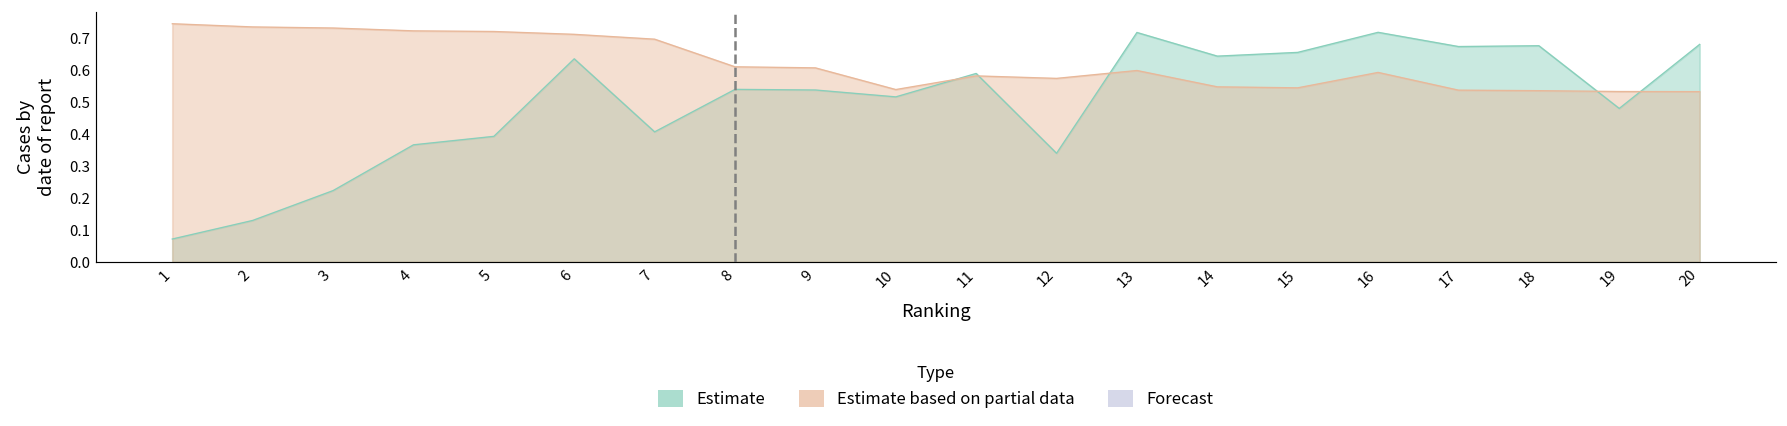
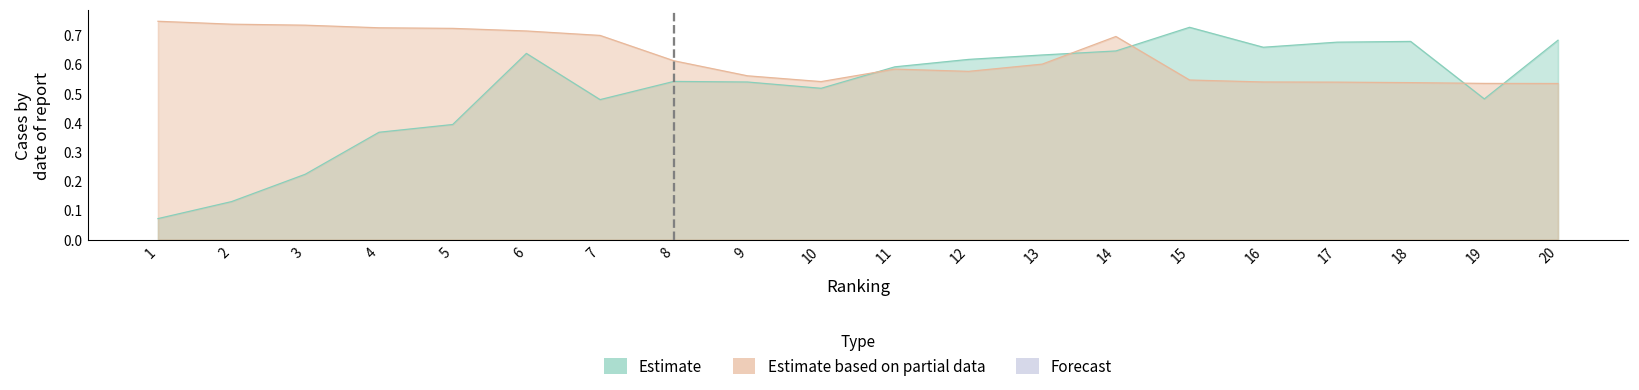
Estimate, 7: 0.41 -> 0.48
Estimate based on partial data, 9: 0.61 -> 0.56
Estimate, 12: 0.34 -> 0.62
Estimate, 13: 0.72 -> 0.63
Estimate based on partial data, 14: 0.55 -> 0.69
Estimate, 15: 0.66 -> 0.73
Estimate, 16: 0.72 -> 0.66
Estimate based on partial data, 16: 0.59 -> 0.54
